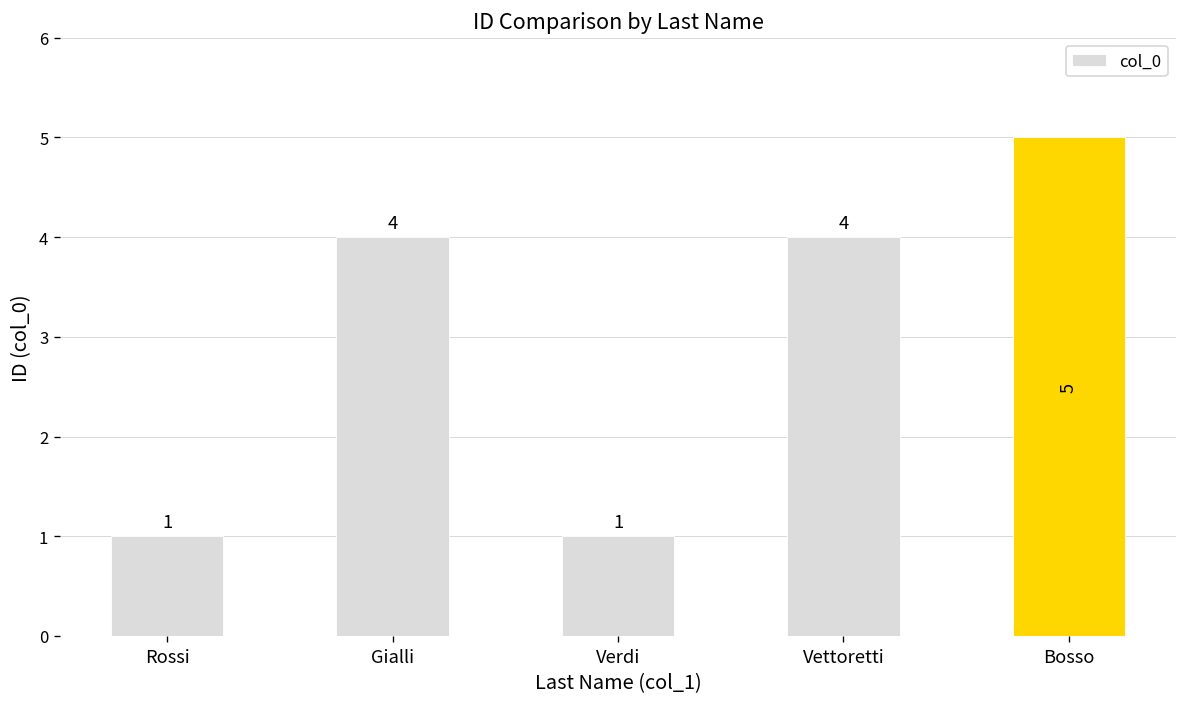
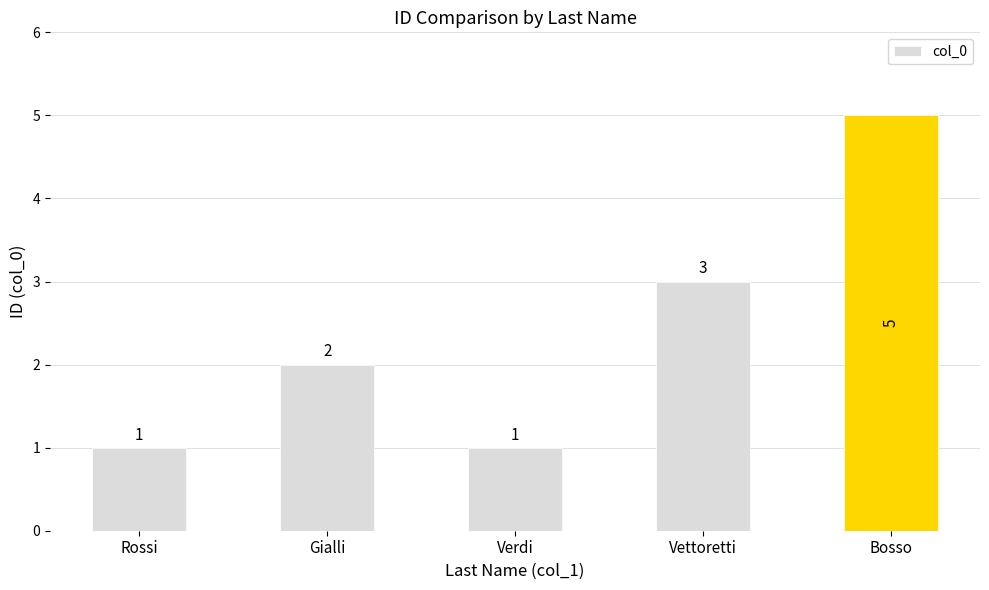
Gialli: 4 -> 2
Vettoretti: 4 -> 3
